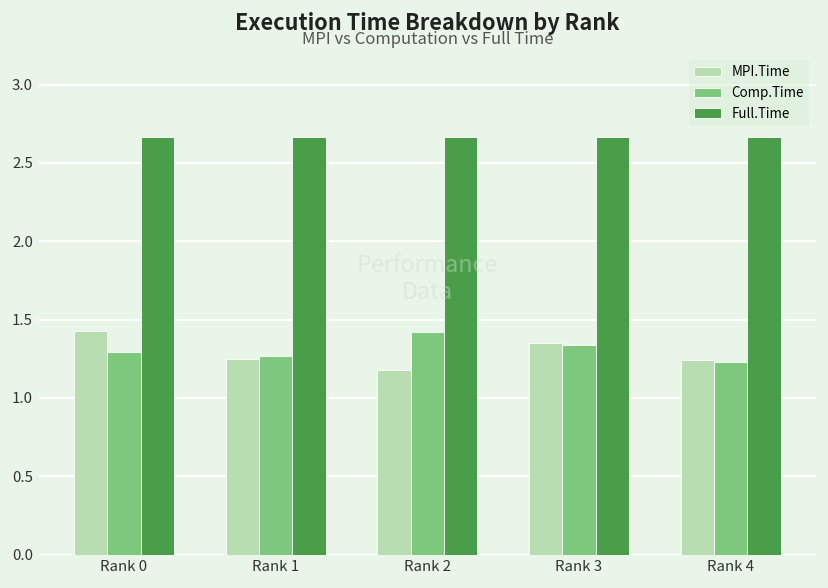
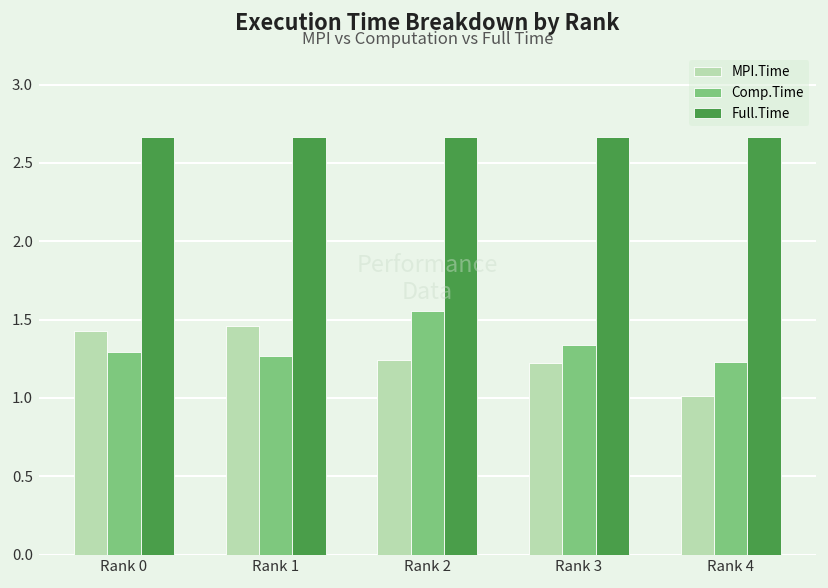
MPI.Time, Rank 1: 1.25 -> 1.46
MPI.Time, Rank 2: 1.18 -> 1.24
Comp.Time, Rank 2: 1.42 -> 1.56
MPI.Time, Rank 3: 1.35 -> 1.23
MPI.Time, Rank 4: 1.24 -> 1.01
